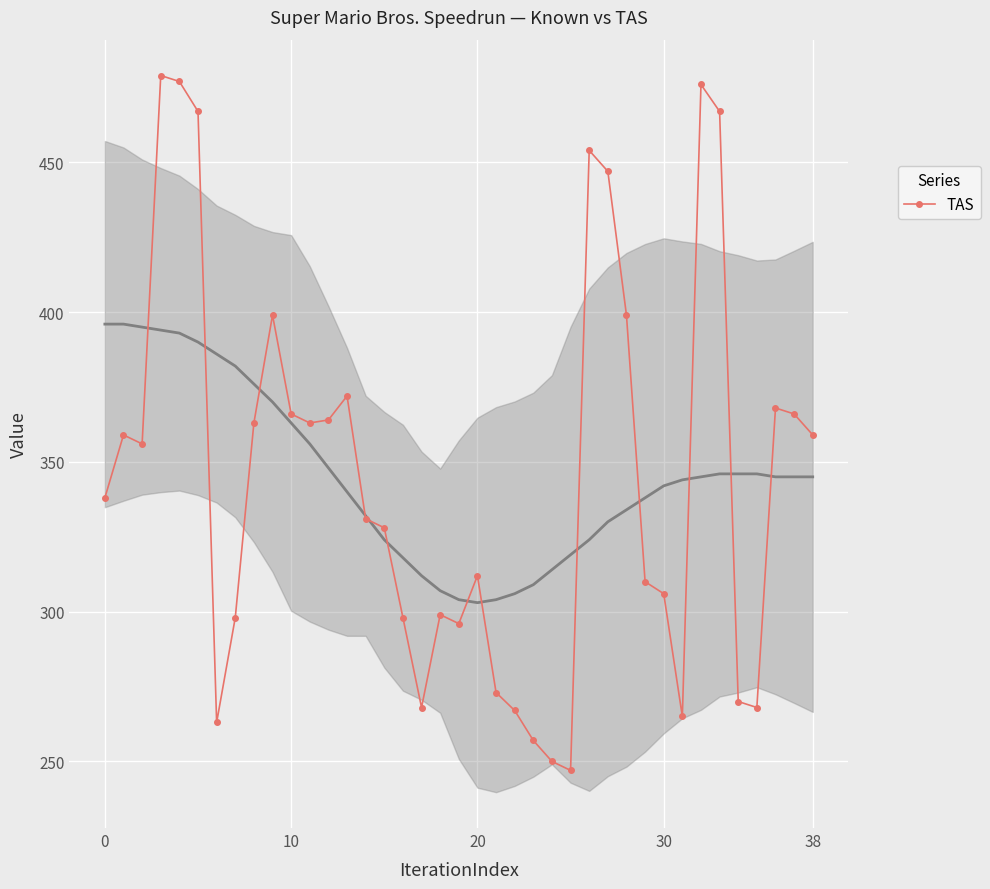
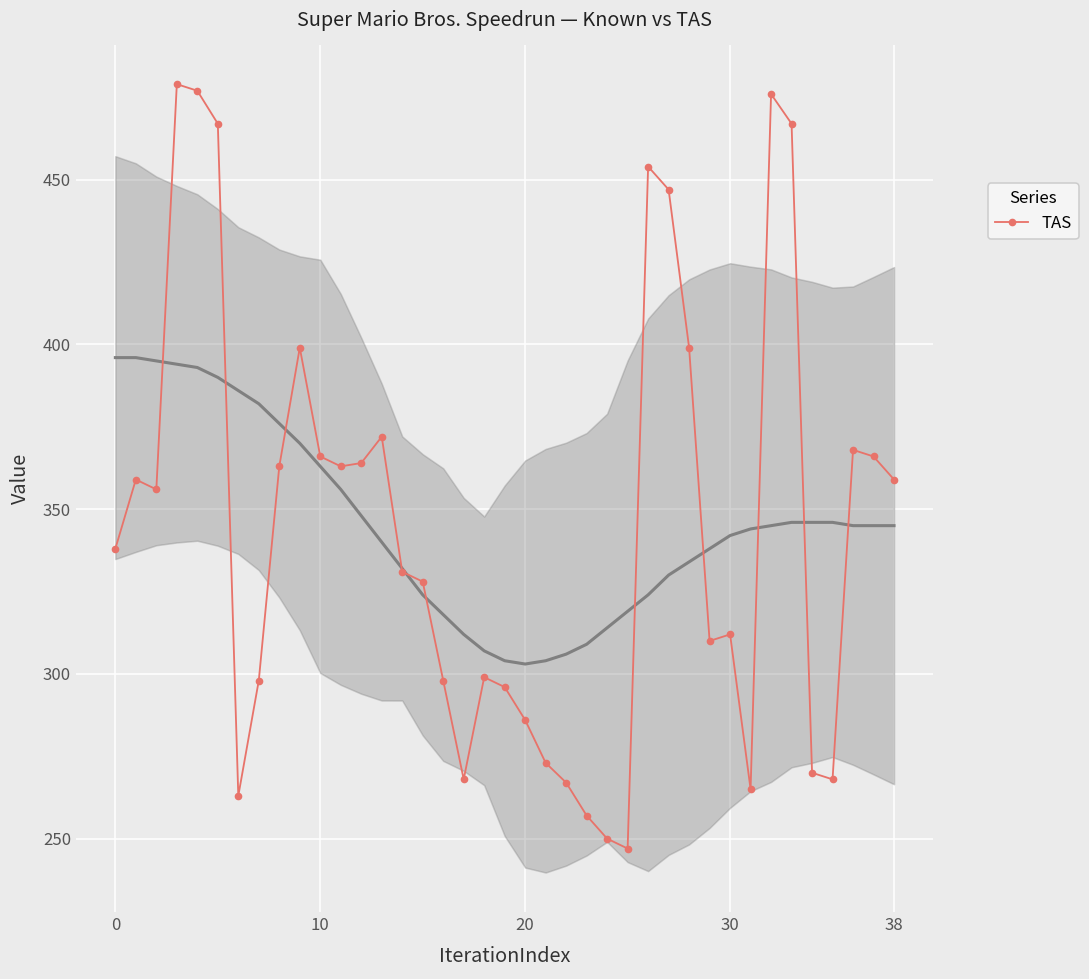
TAS, 20: 312 -> 286
TAS, 30: 306 -> 312
